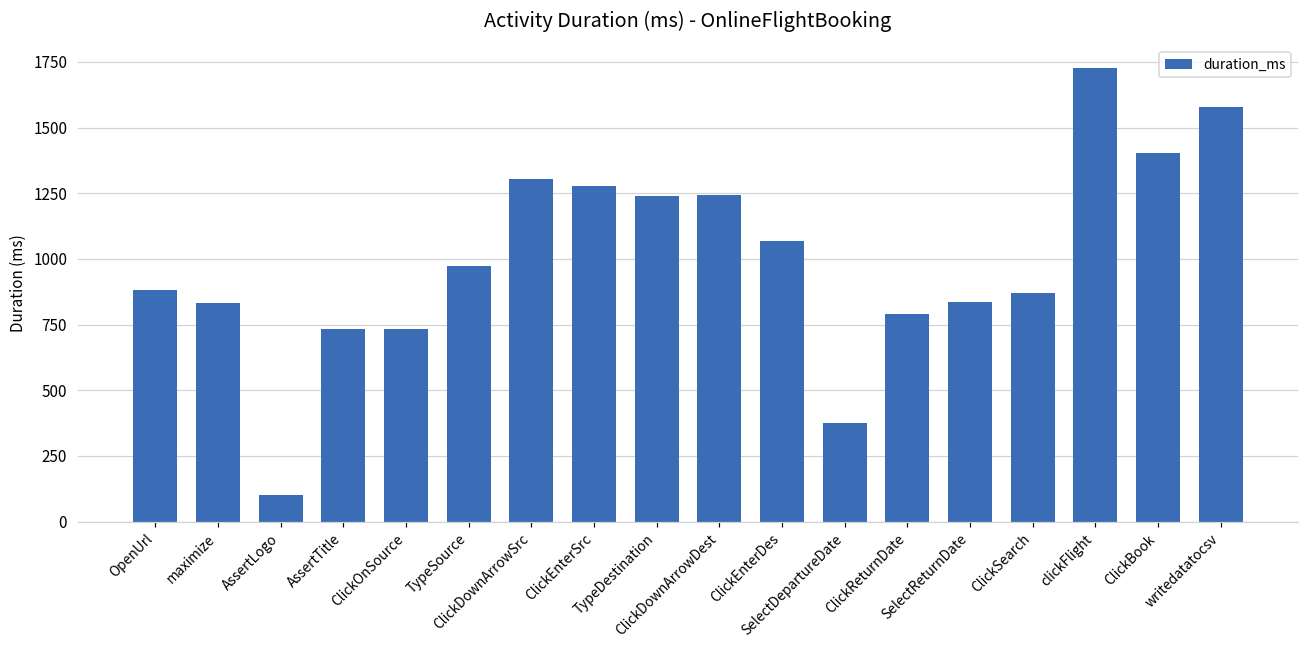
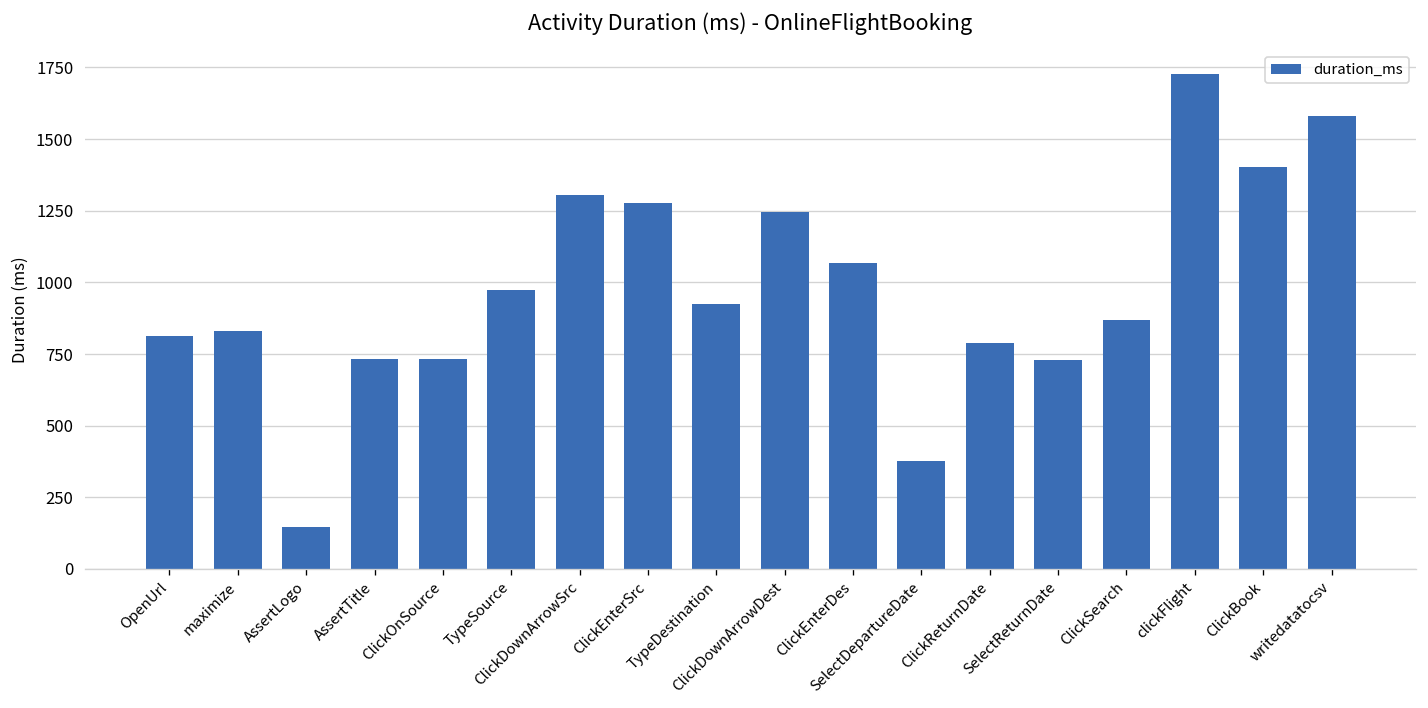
OpenUrl: 880 -> 810
AssertLogo: 100 -> 150
TypeDestination: 1240 -> 930
SelectReturnDate: 840 -> 730
